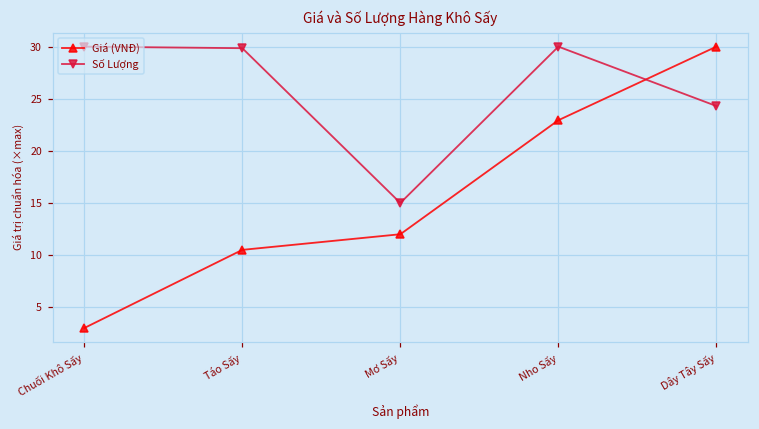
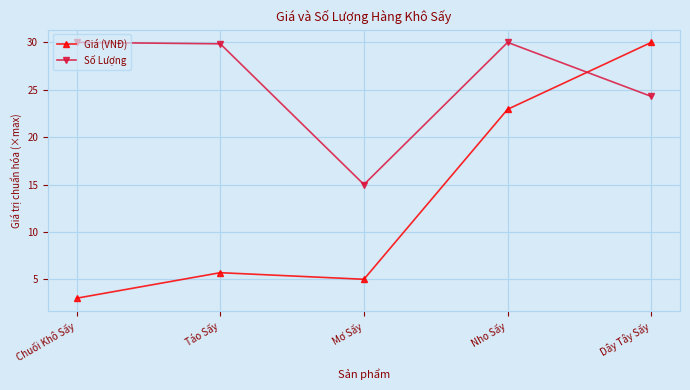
Giá (VNĐ), Táo Sấy: 11 -> 6
Giá (VNĐ), Mơ Sấy: 12 -> 5
